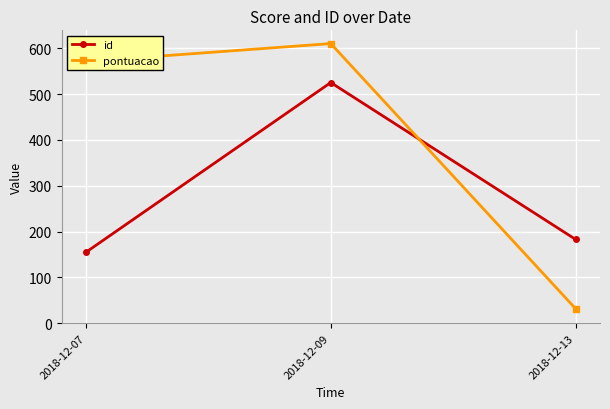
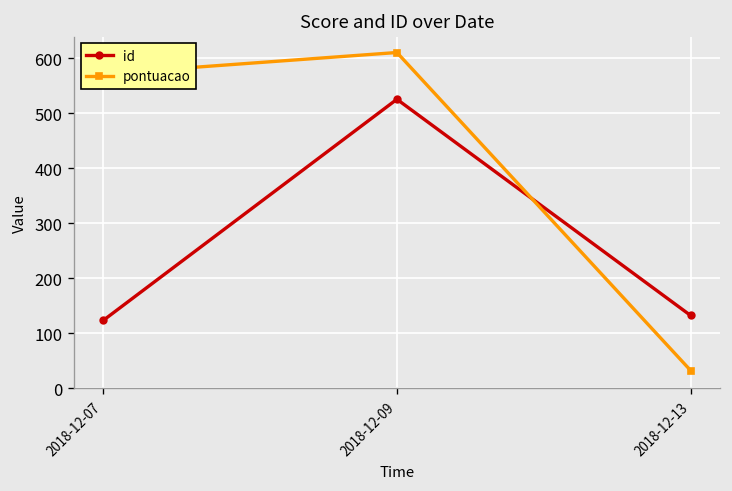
id, 2018-12-07: 160 -> 120
id, 2018-12-13: 180 -> 130
